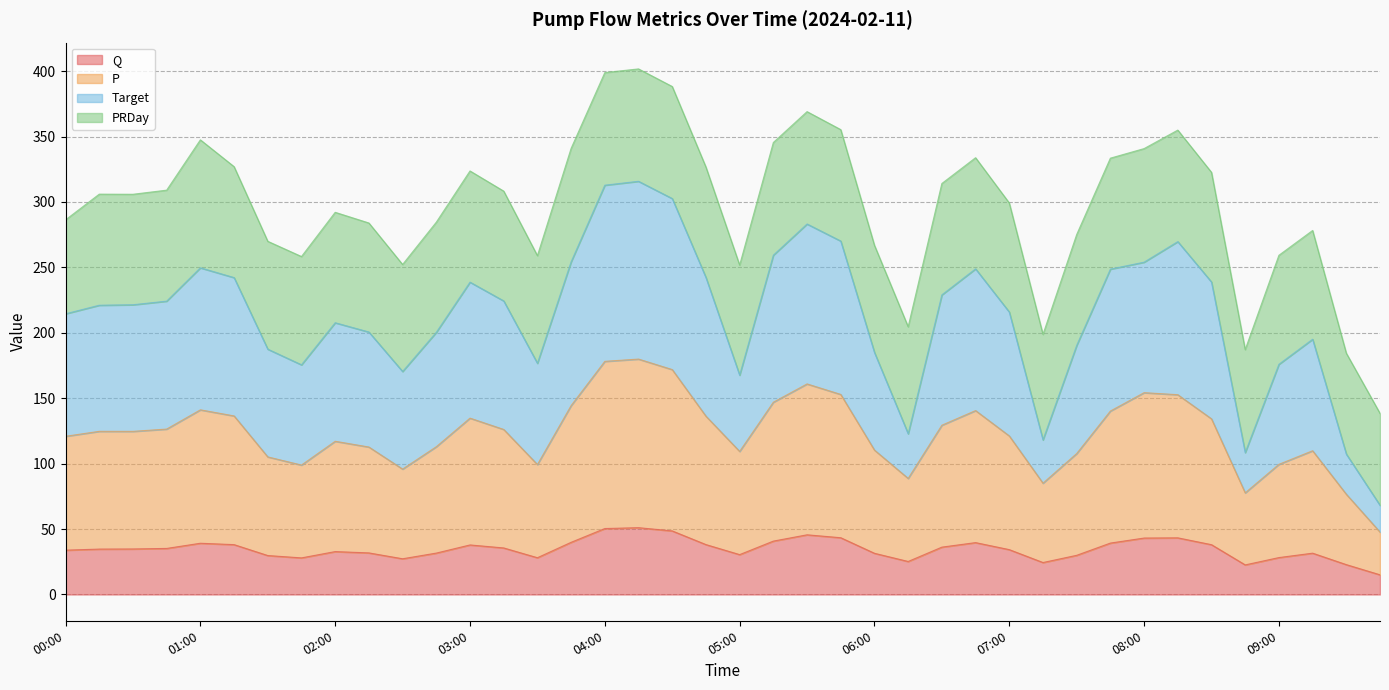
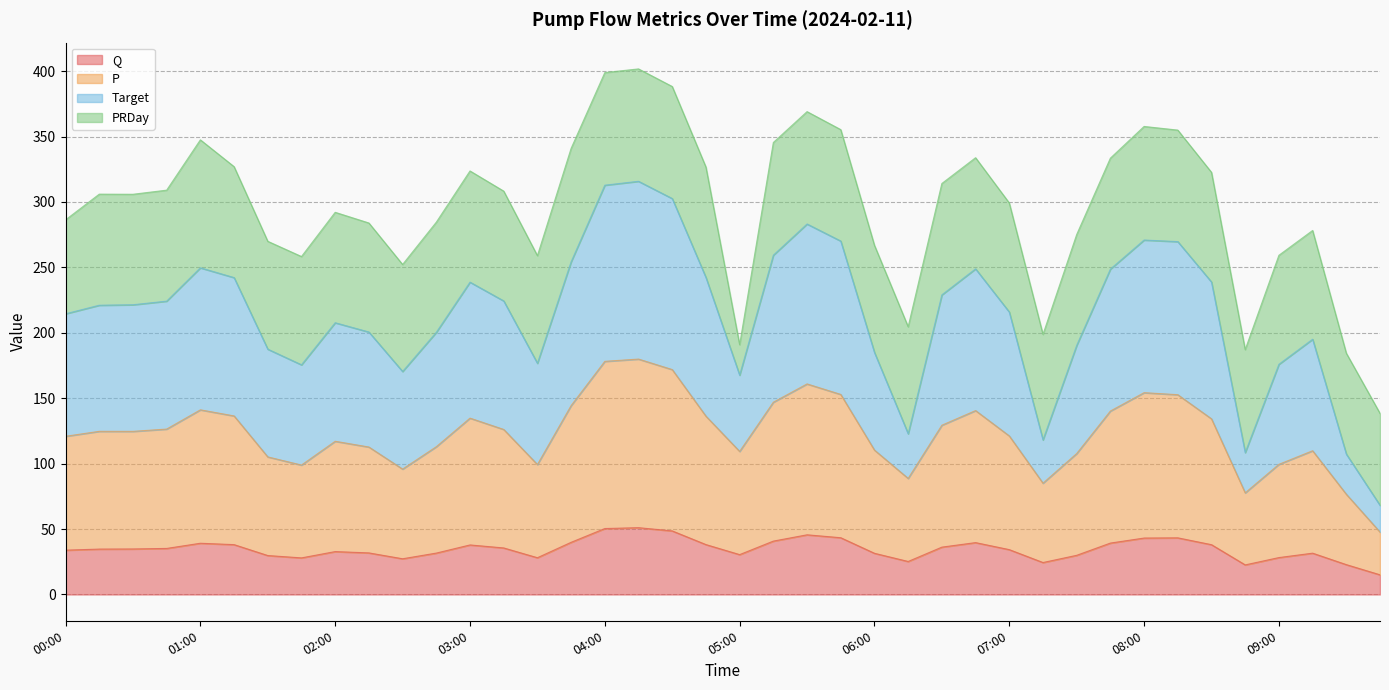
PRDay, 05:00: 84 -> 23
Target, 08:00: 100 -> 117
